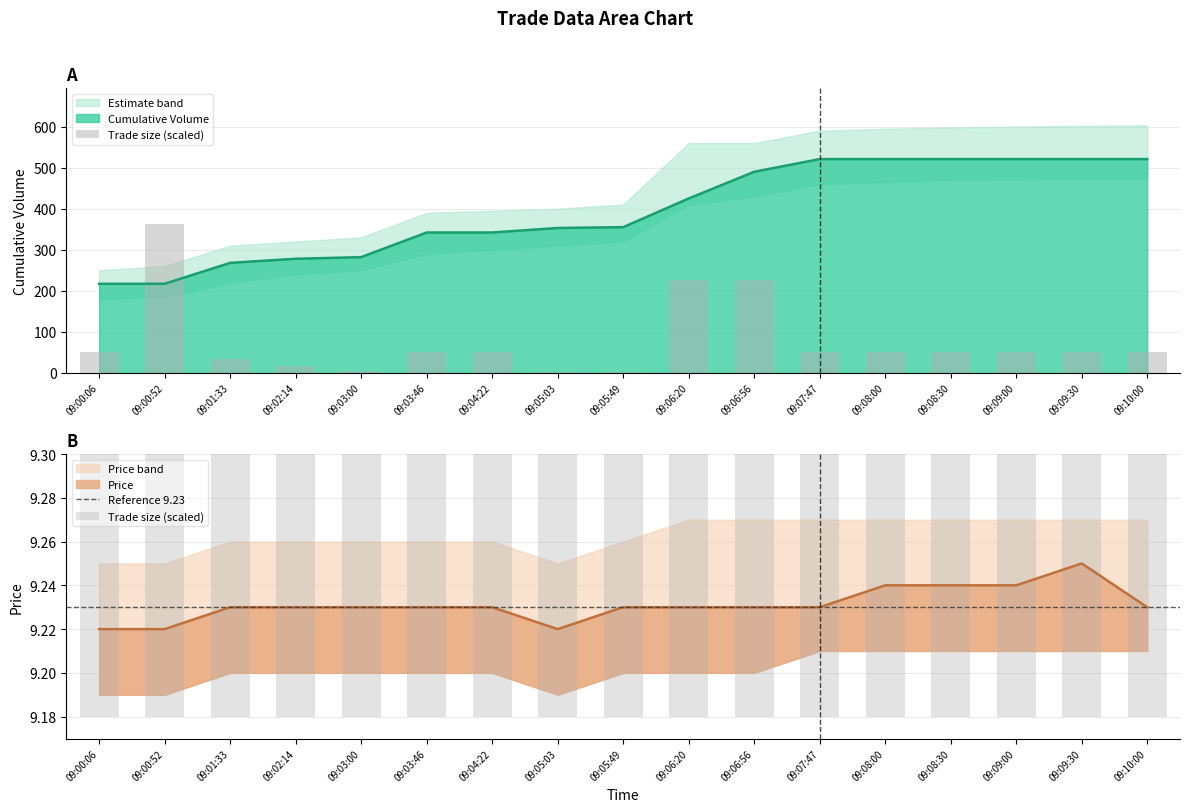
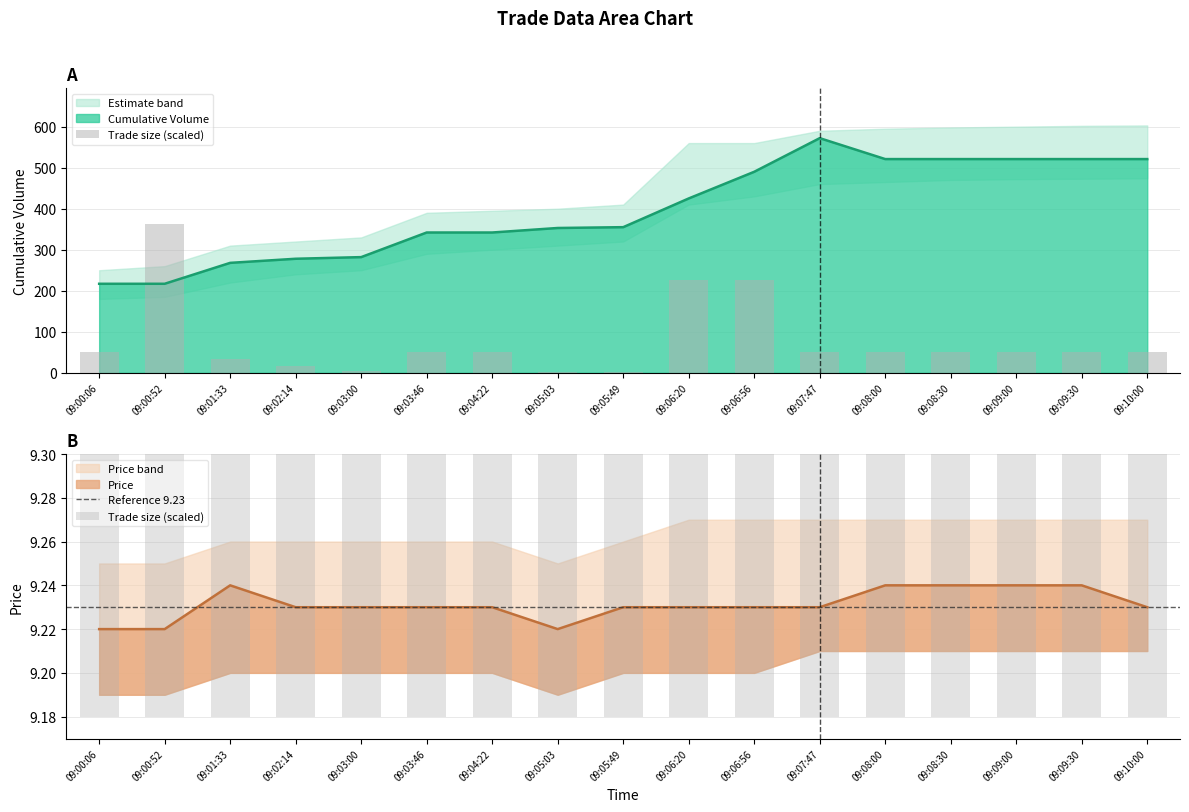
A, Cumulative Volume, 09:07:47: 520 -> 570
B, Price, 09:01:33: 9.23 -> 9.24
B, Price, 09:09:30: 9.25 -> 9.24
